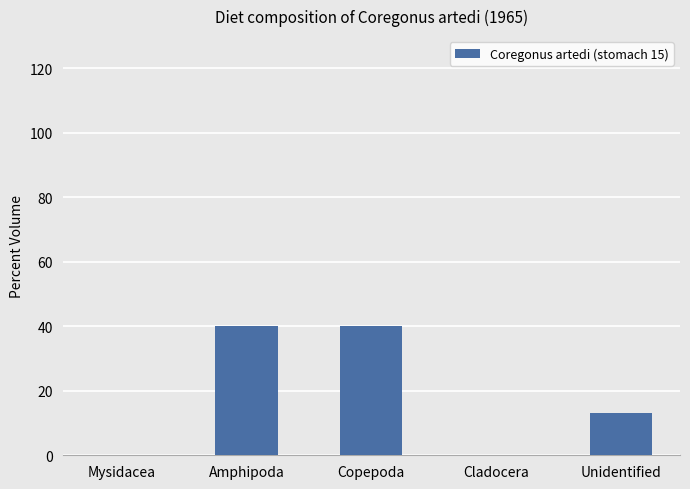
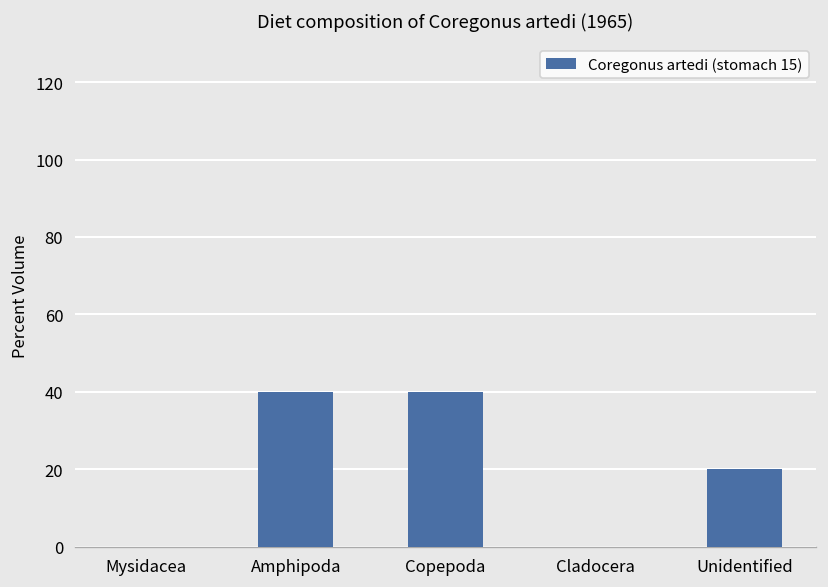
Unidentified: 13 -> 20
